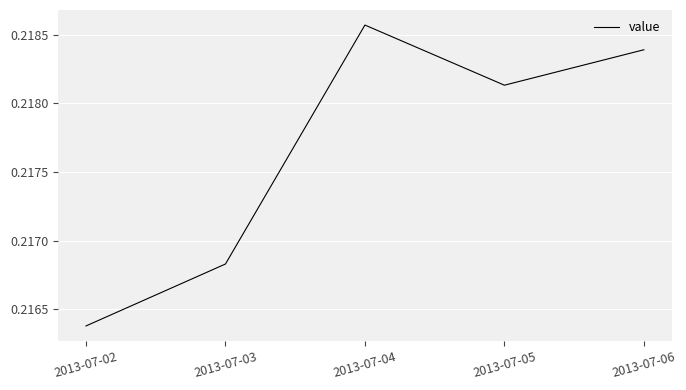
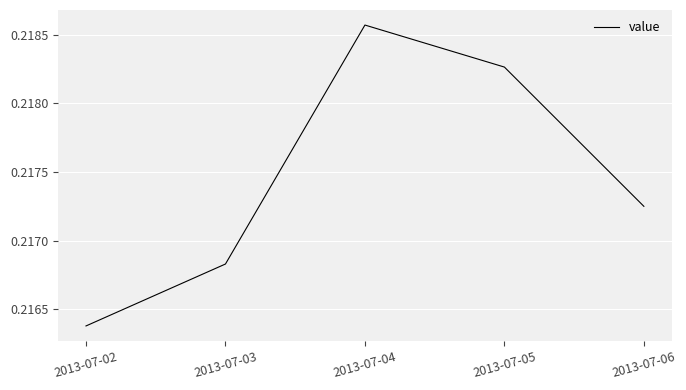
2013-07-05: 0.21813 -> 0.21826
2013-07-06: 0.21839 -> 0.21725
